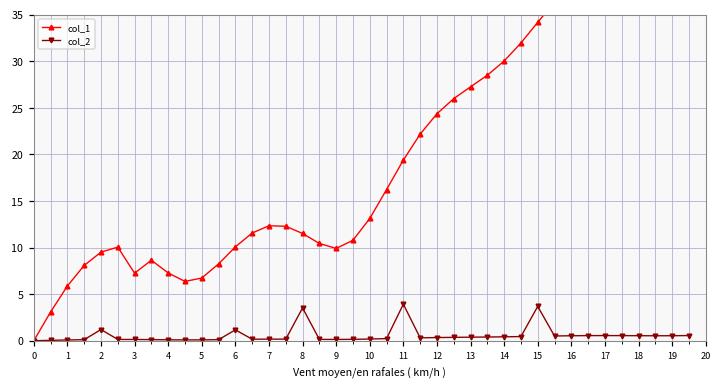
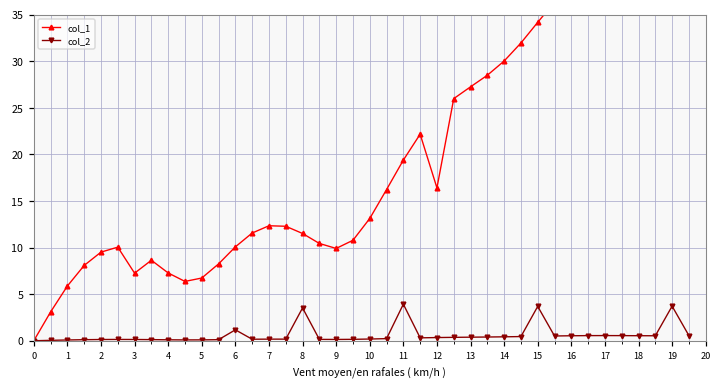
col_2, 2: 1 -> 0
col_1, 12: 24 -> 16
col_2, 19: 1 -> 4
